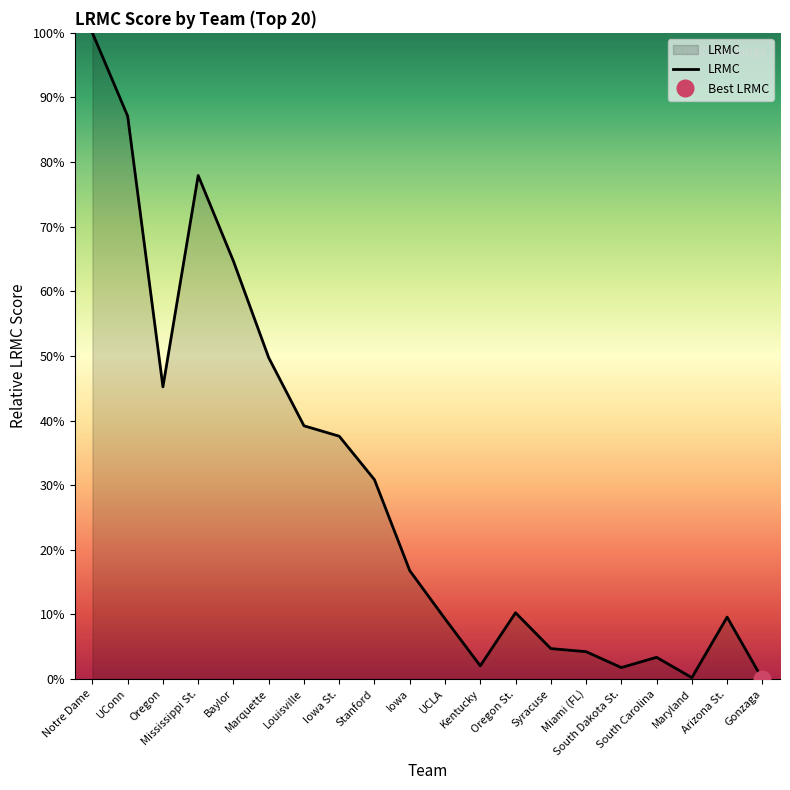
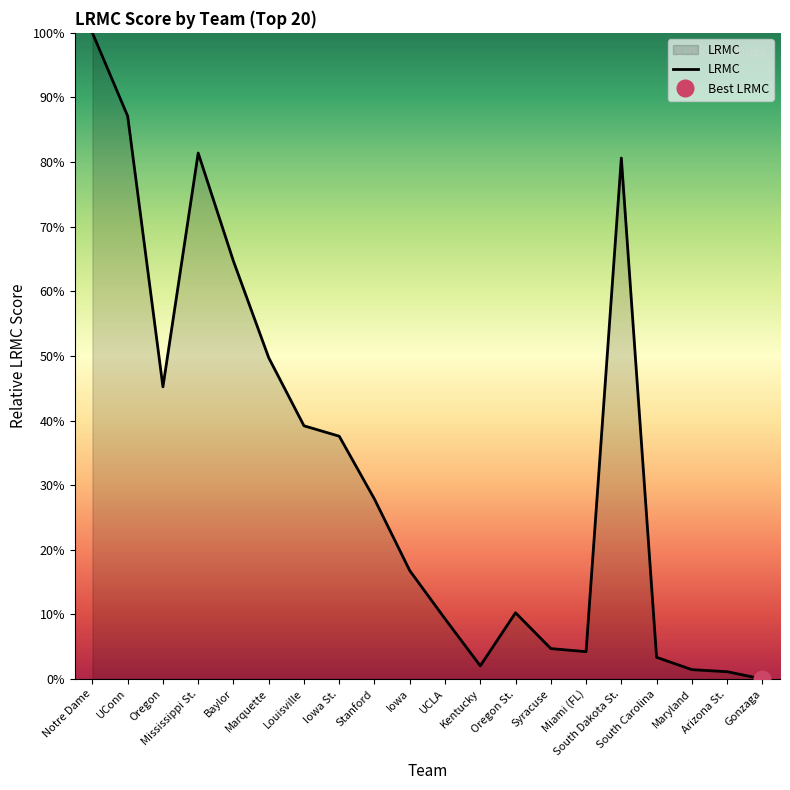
LRMC, Mississippi St.: 78% -> 81%
LRMC, Stanford: 31% -> 28%
LRMC, South Dakota St.: 2% -> 81%
LRMC, Maryland: 0% -> 1%
LRMC, Arizona St.: 10% -> 1%
